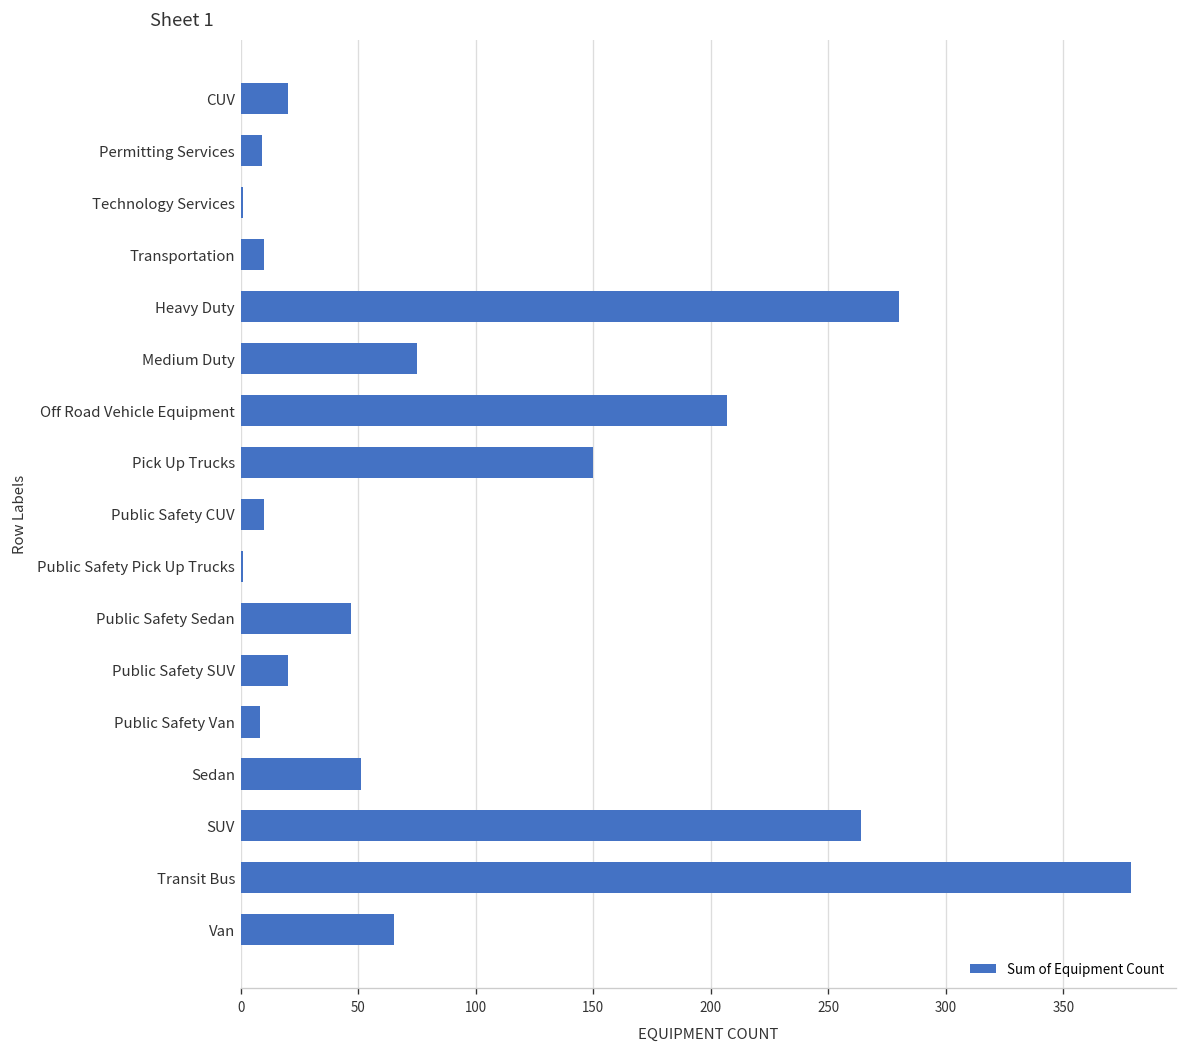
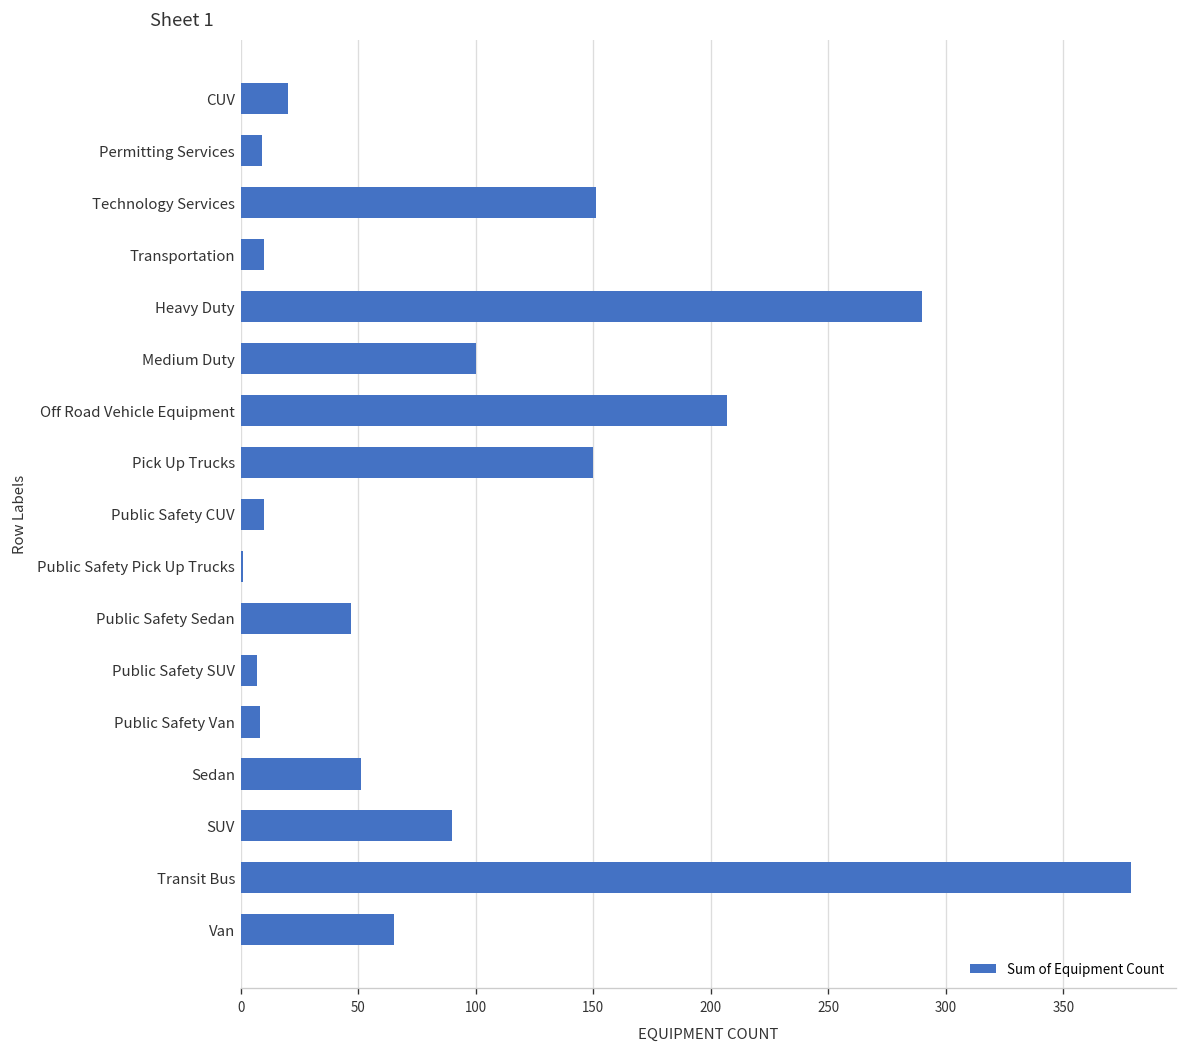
Technology Services: 1 -> 151
Heavy Duty: 280 -> 290
Medium Duty: 75 -> 100
Public Safety SUV: 20 -> 7
SUV: 264 -> 90
